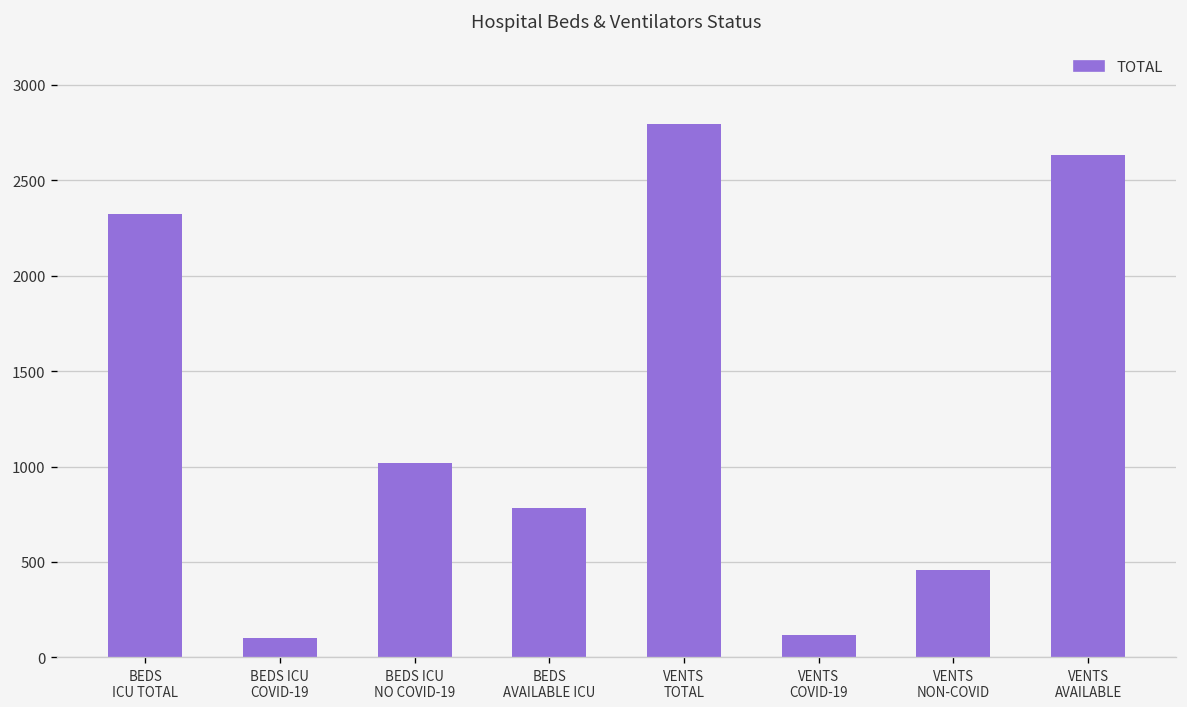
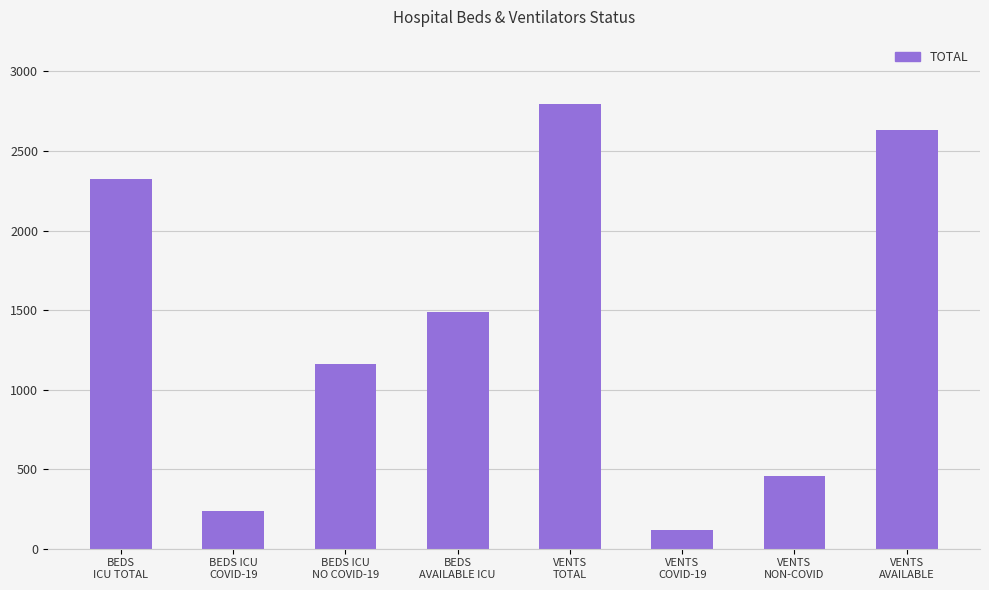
BEDS ICU COVID-19: 100 -> 240
BEDS ICU NO COVID-19: 1020 -> 1160
BEDS AVAILABLE ICU: 780 -> 1490
